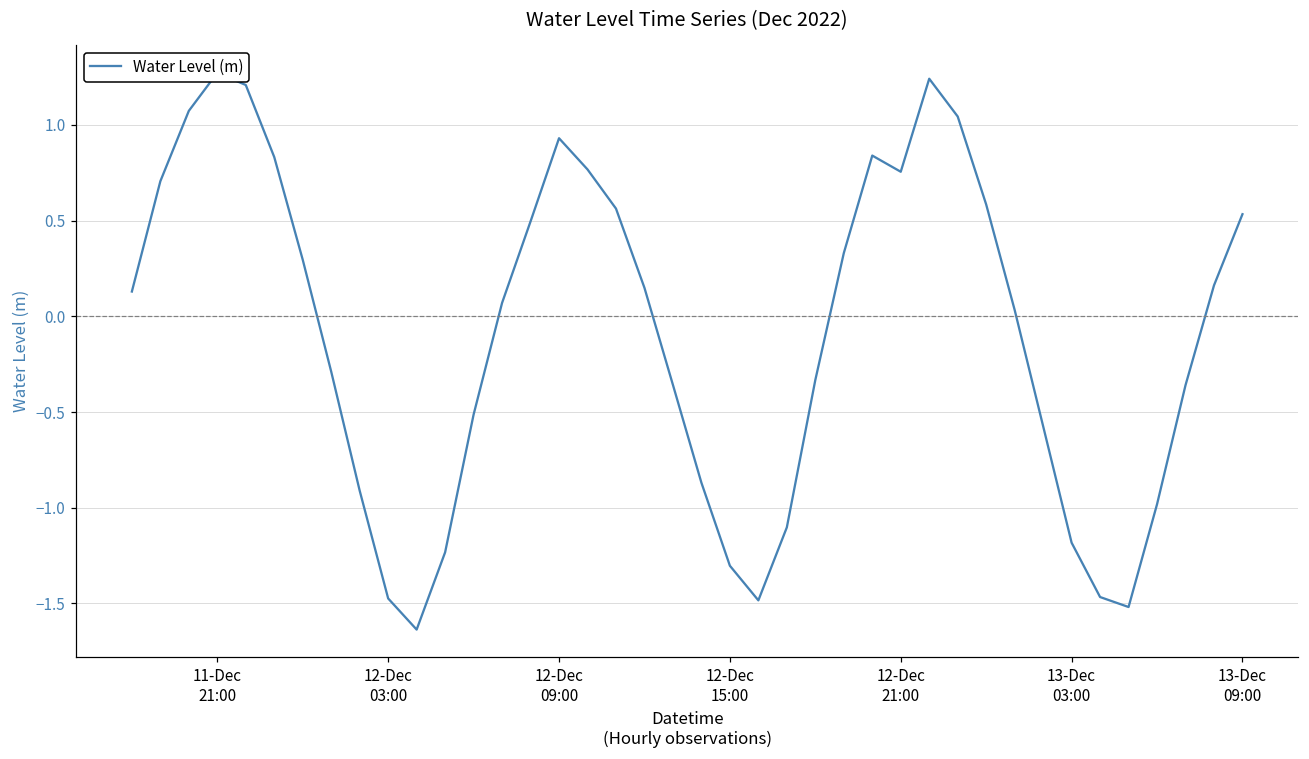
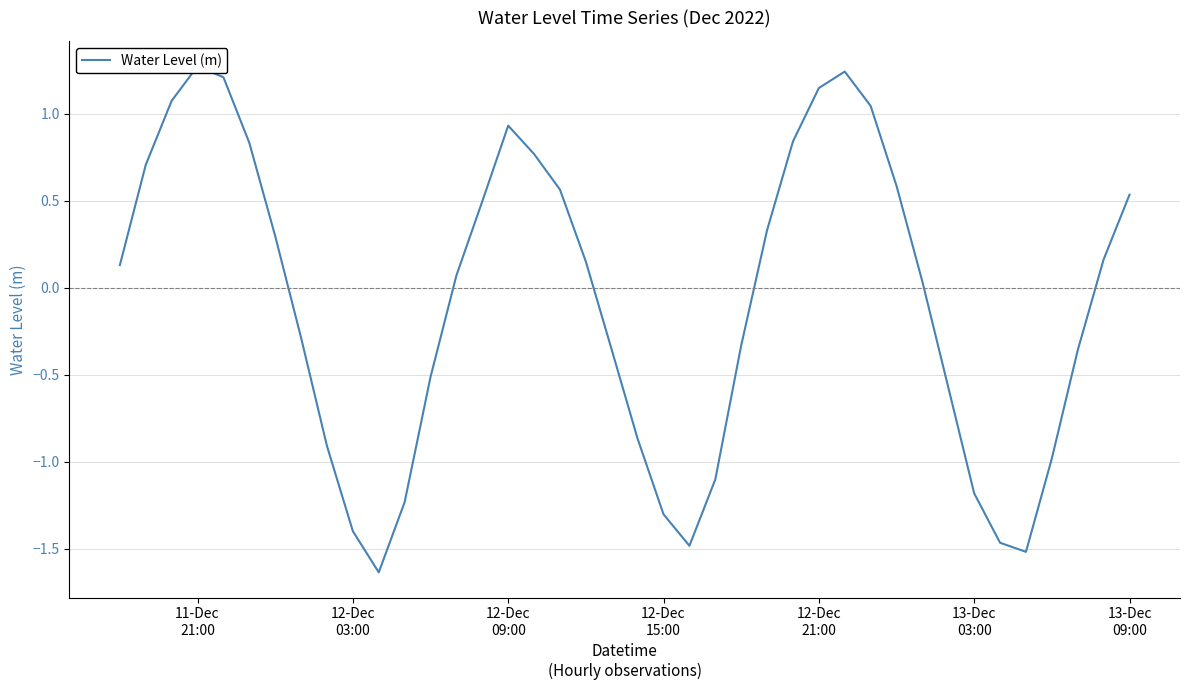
12-Dec 03:00: -1.47 -> -1.40
12-Dec 21:00: 0.76 -> 1.15
